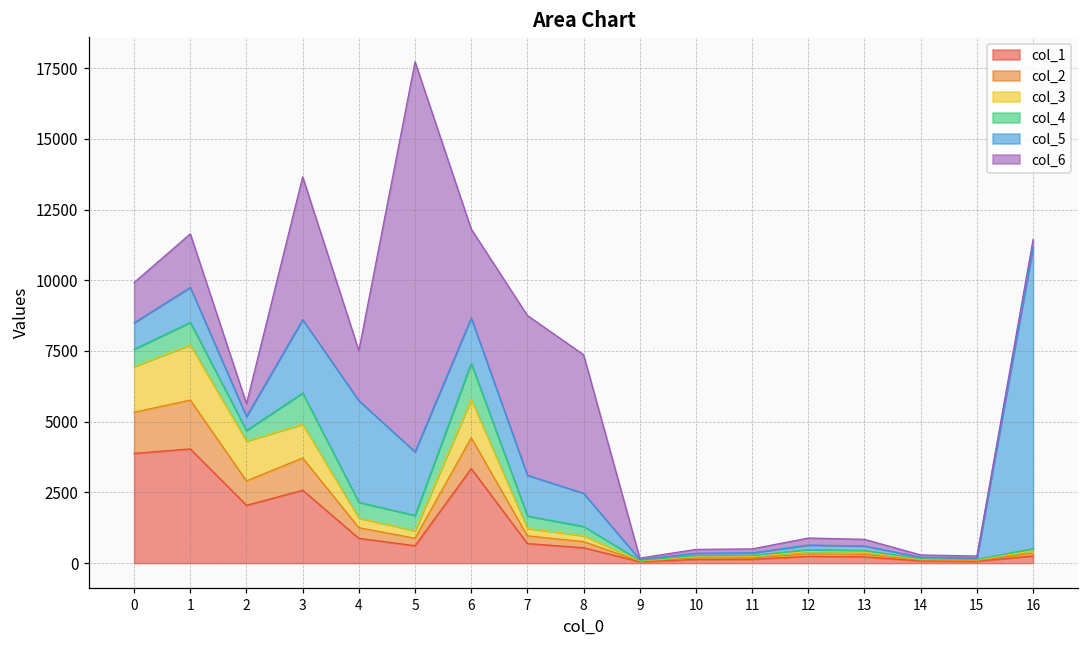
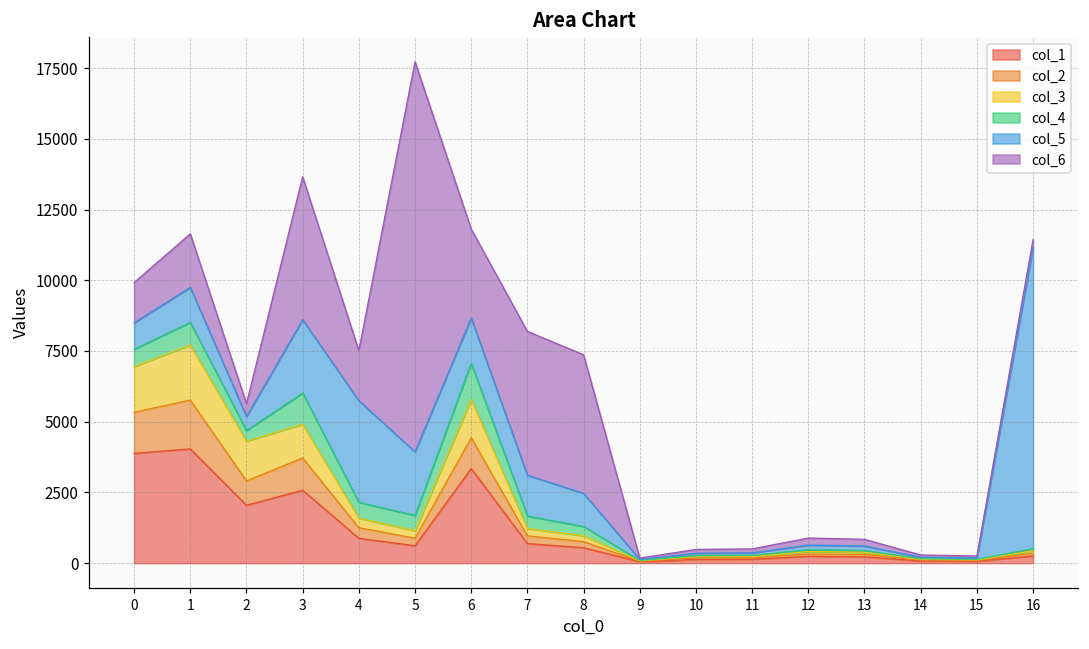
col_6, 7: 5600 -> 5100
